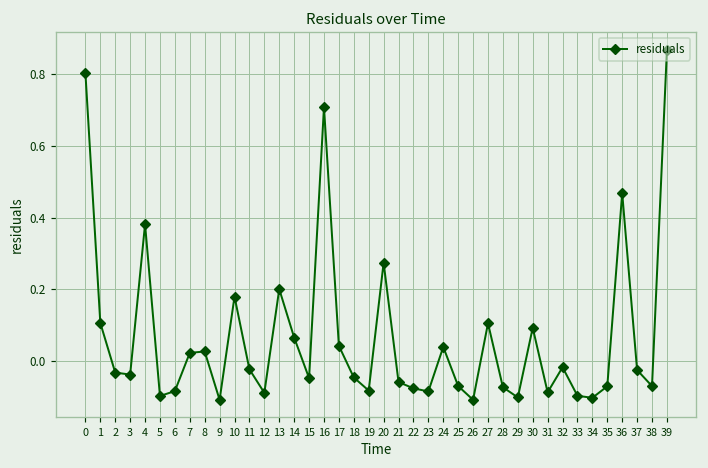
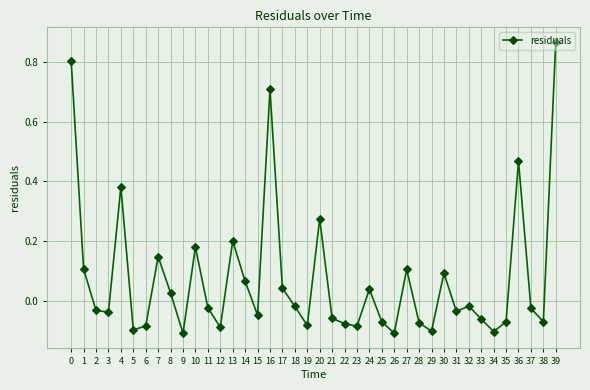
7: 0.02 -> 0.15
18: -0.05 -> -0.02
31: -0.09 -> -0.04
33: -0.10 -> -0.06
